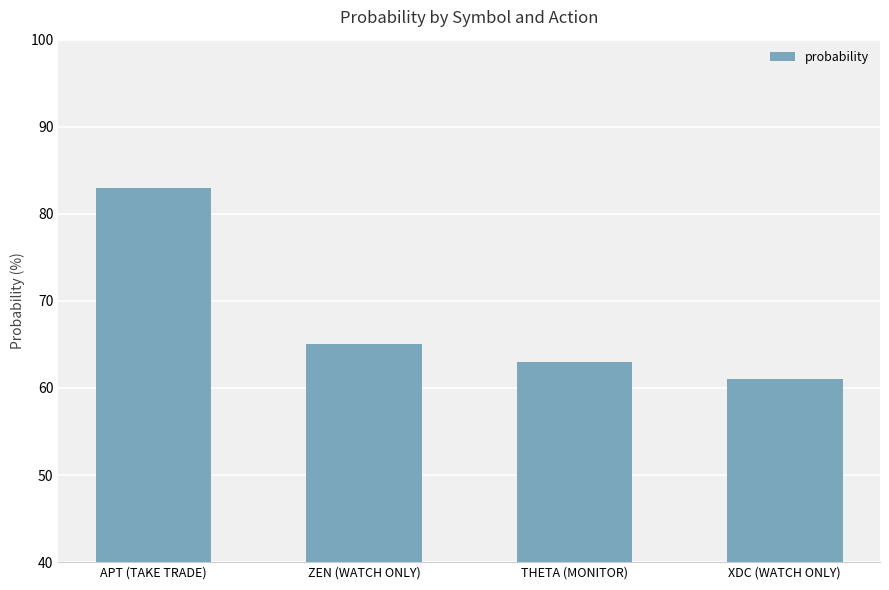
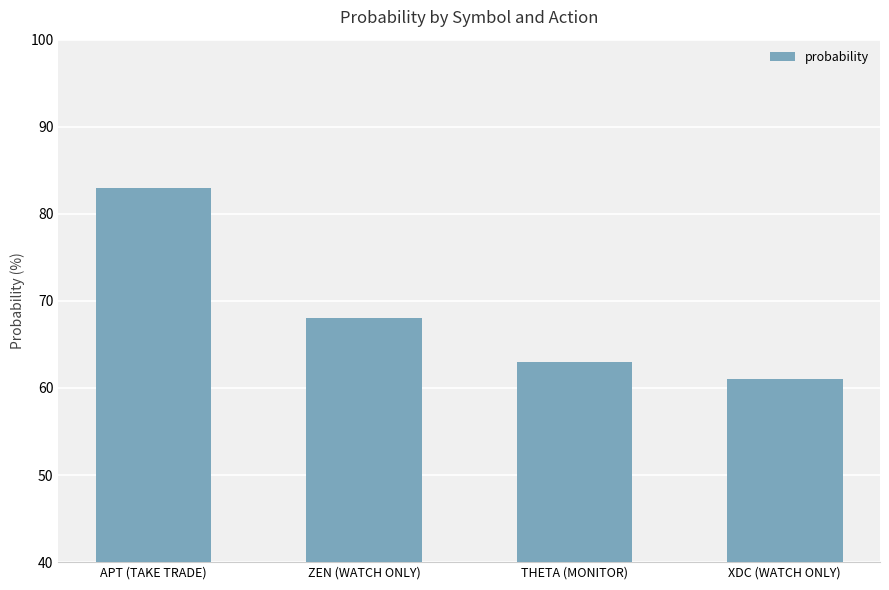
ZEN (WATCH ONLY): 65 -> 68
